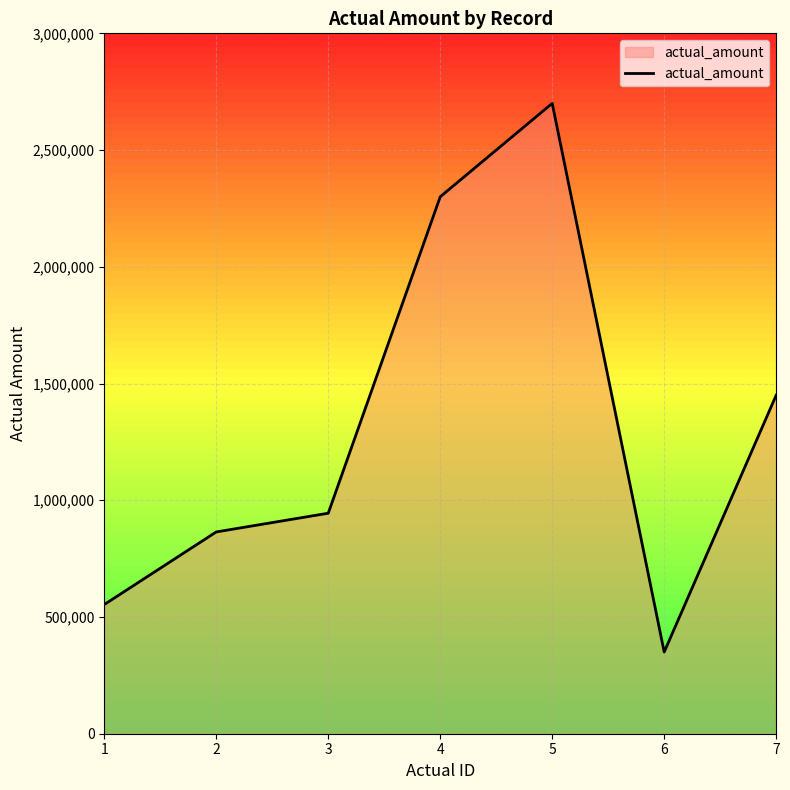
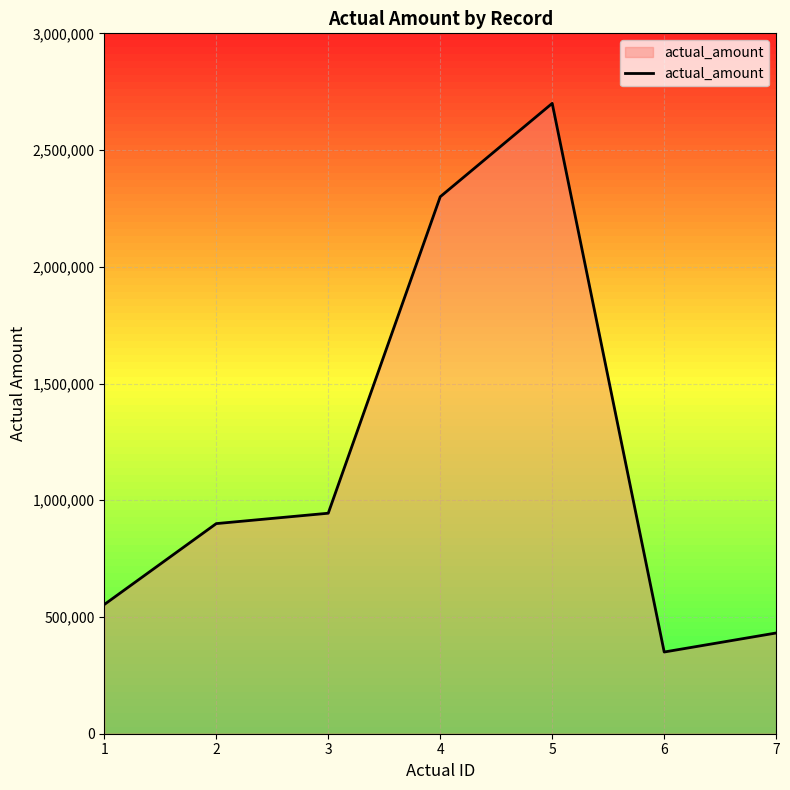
2: 860,000 -> 900,000
7: 1,450,000 -> 430,000
